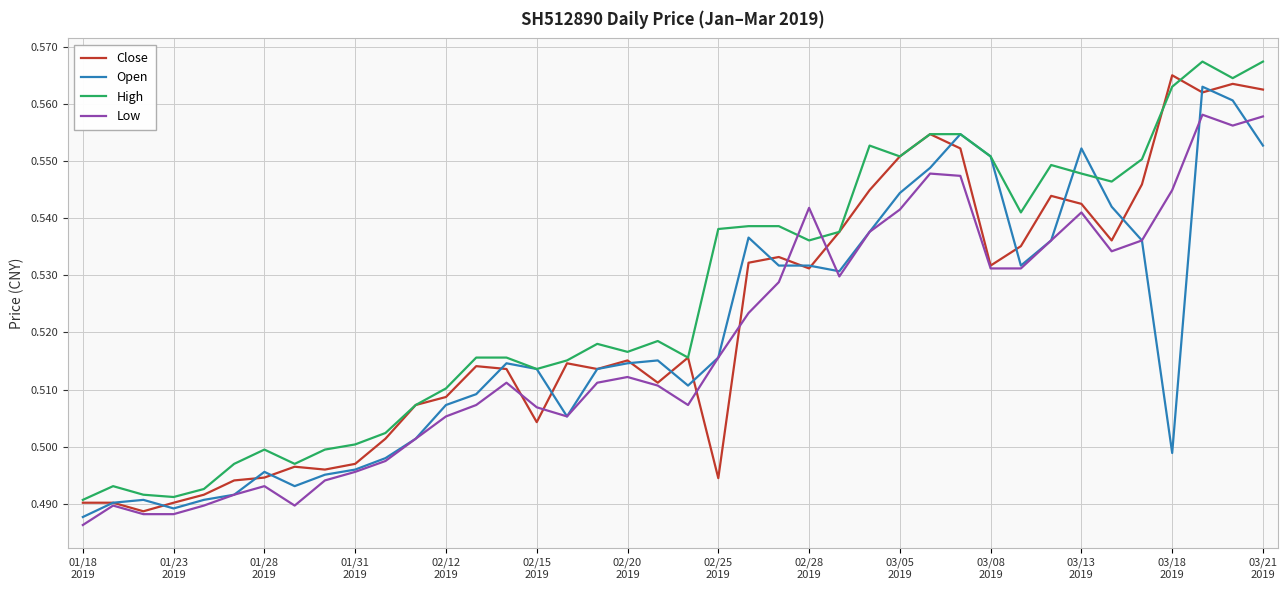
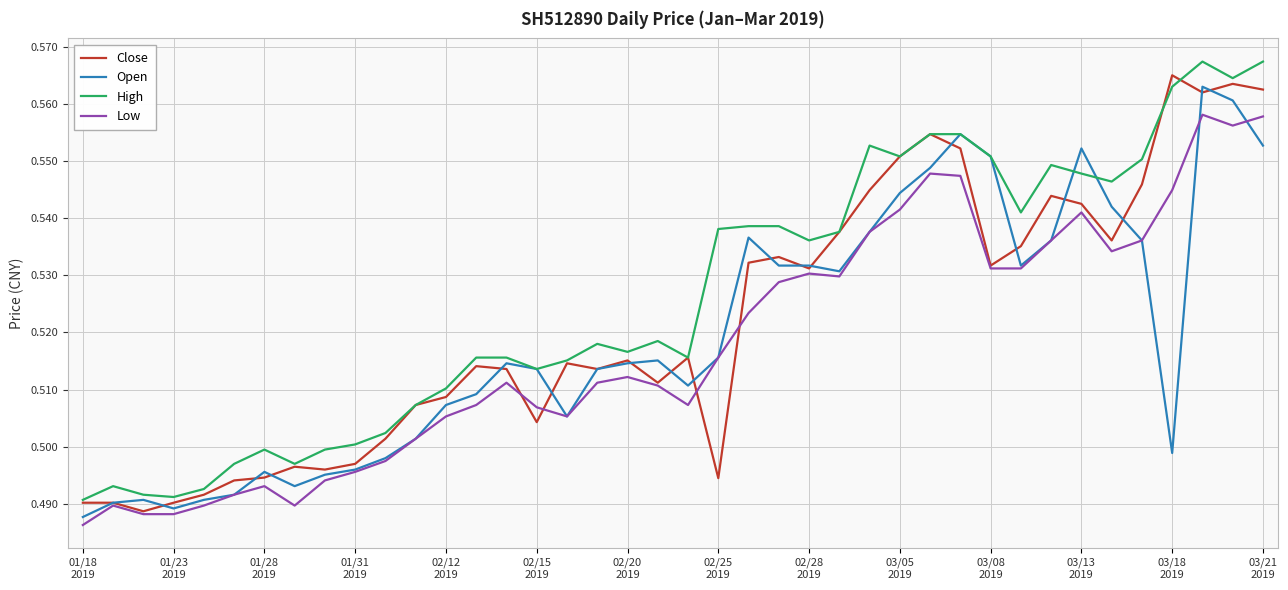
Low, 02/28 2019: 0.542 -> 0.530
